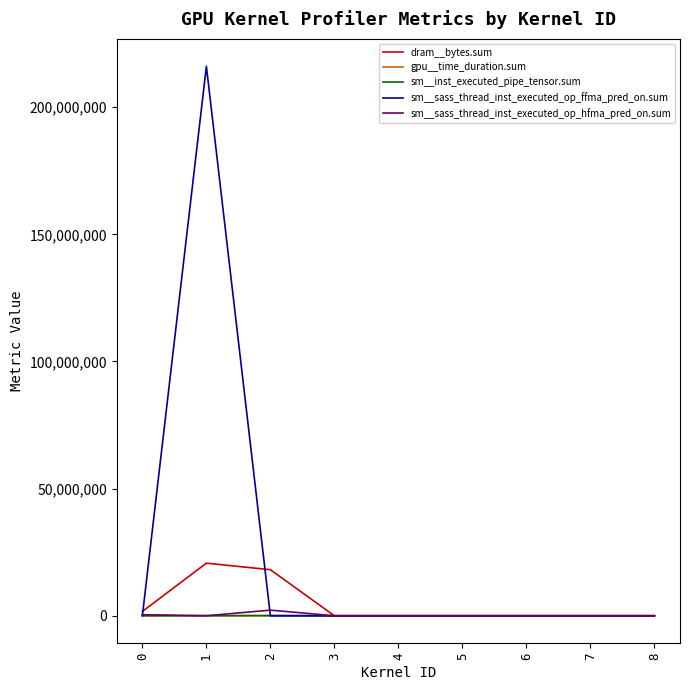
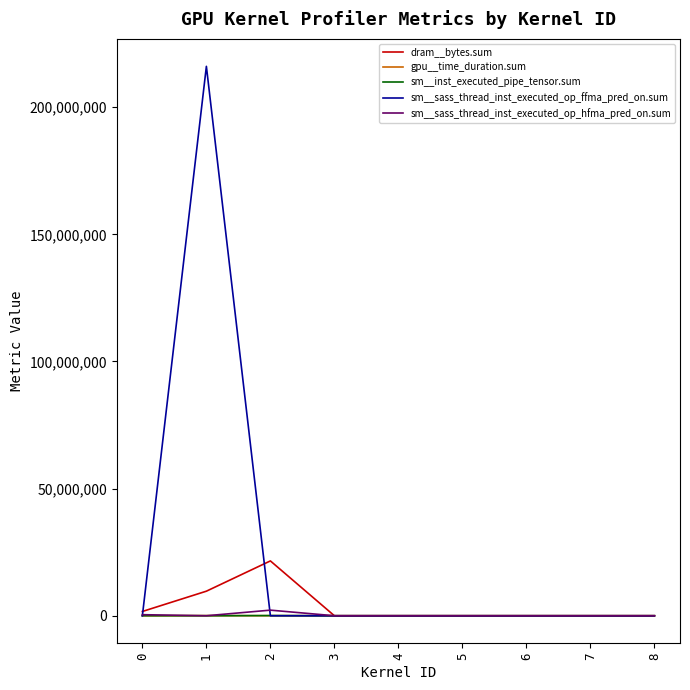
dram__bytes.sum, 1: 21,000,000 -> 10,000,000
dram__bytes.sum, 2: 18,000,000 -> 22,000,000
